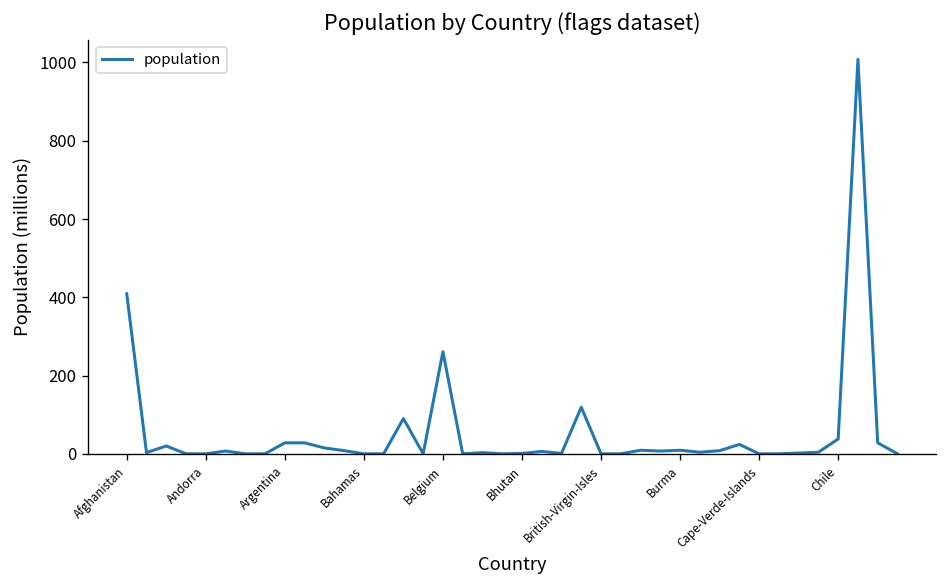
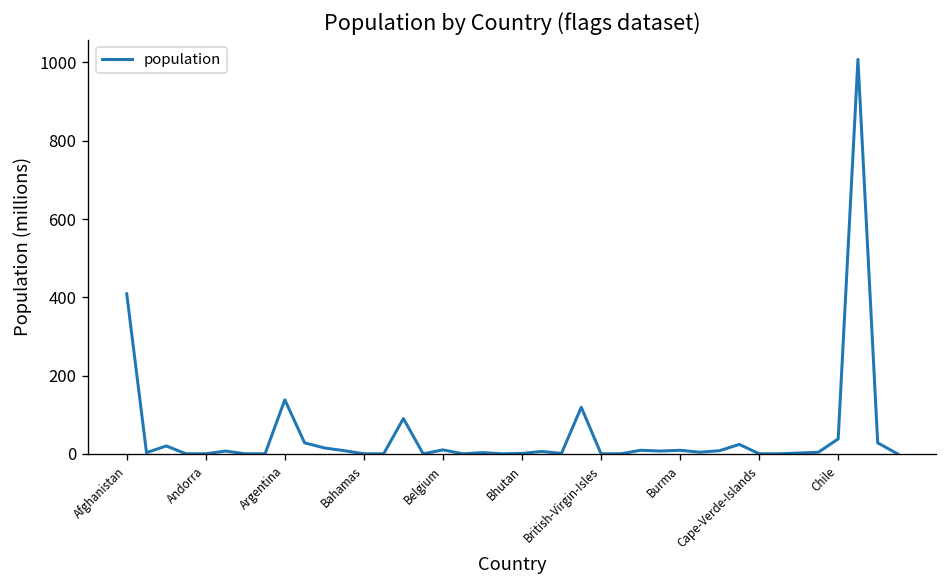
Argentina: 30 -> 140
Belgium: 260 -> 10
